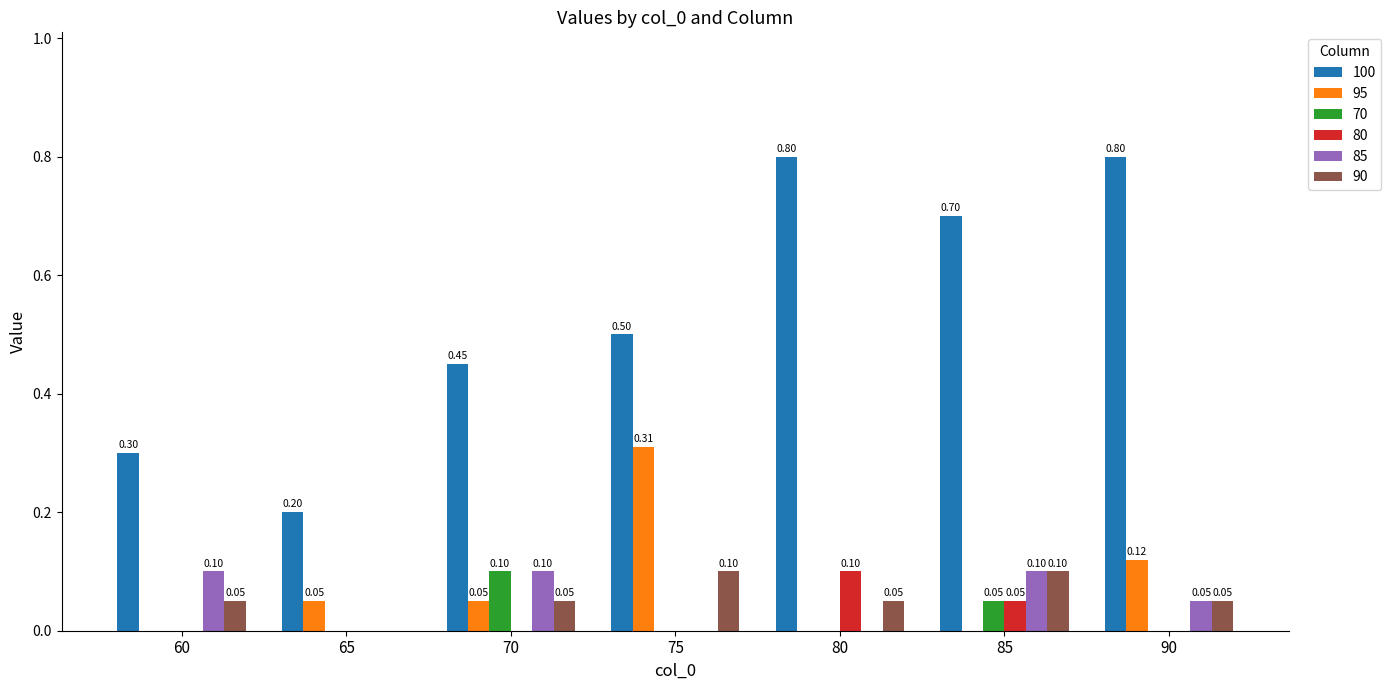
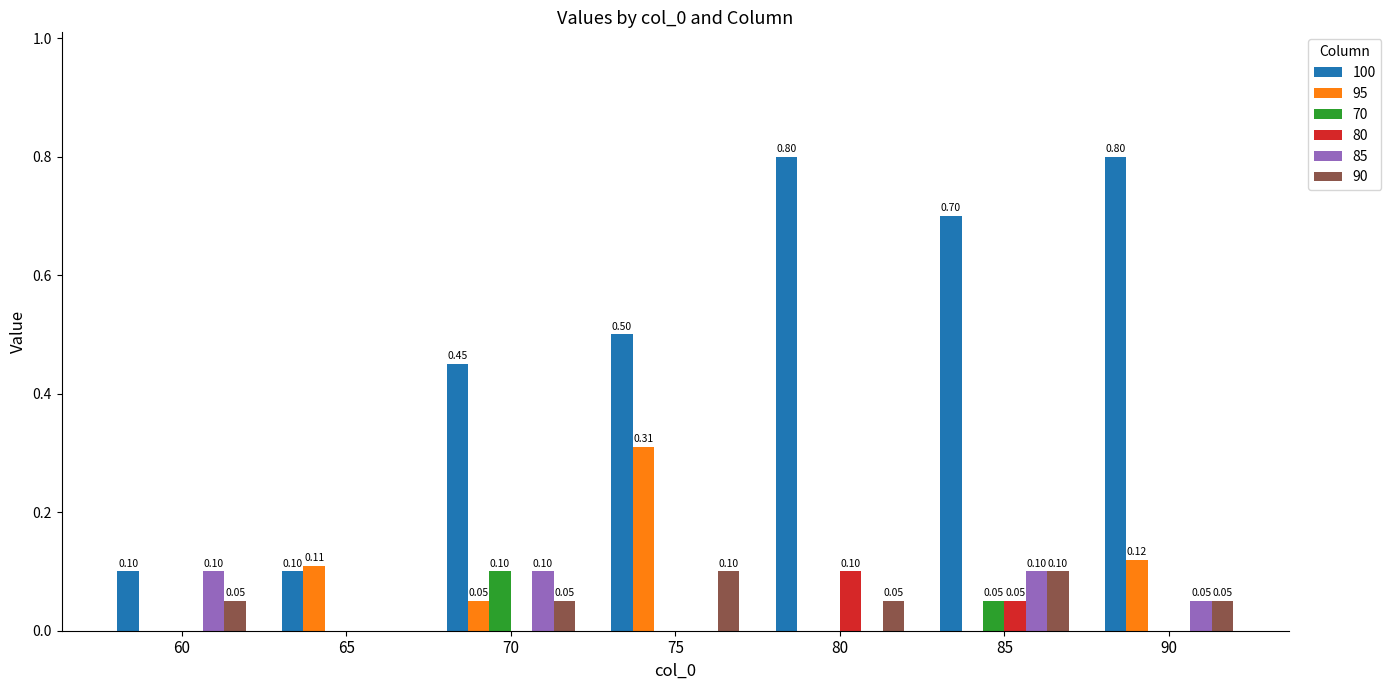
100, 60: 0.30 -> 0.10
100, 65: 0.20 -> 0.10
95, 65: 0.05 -> 0.11
